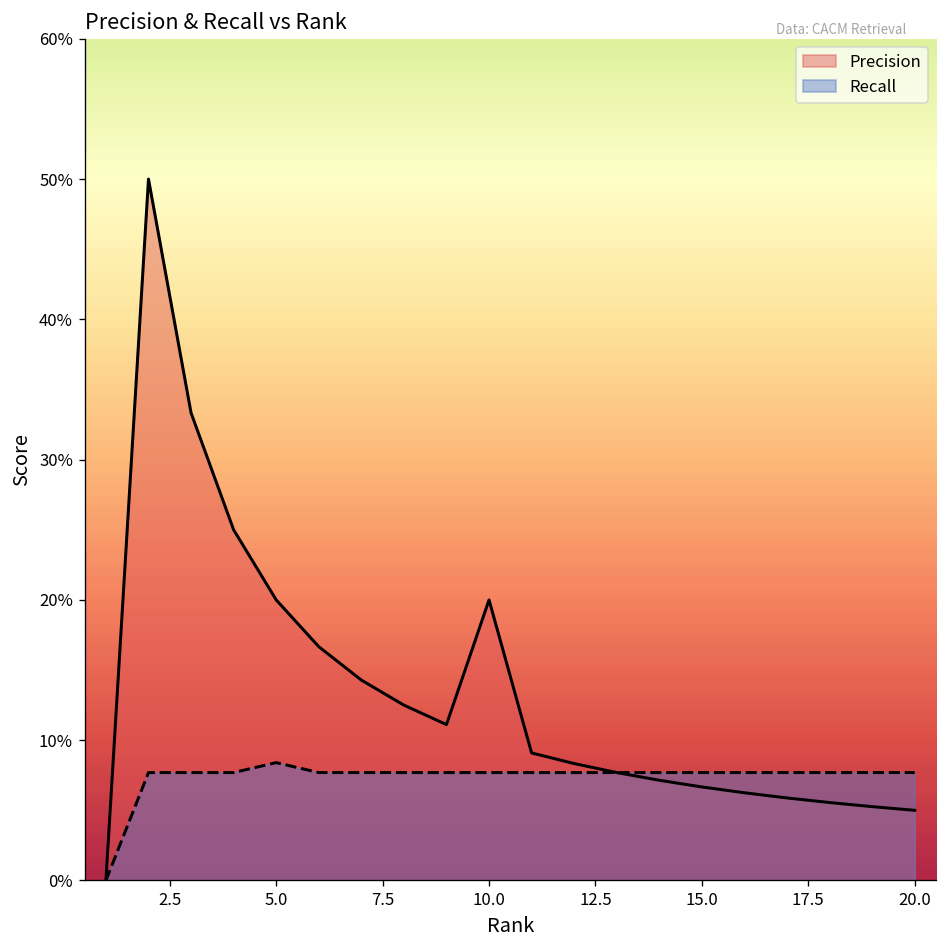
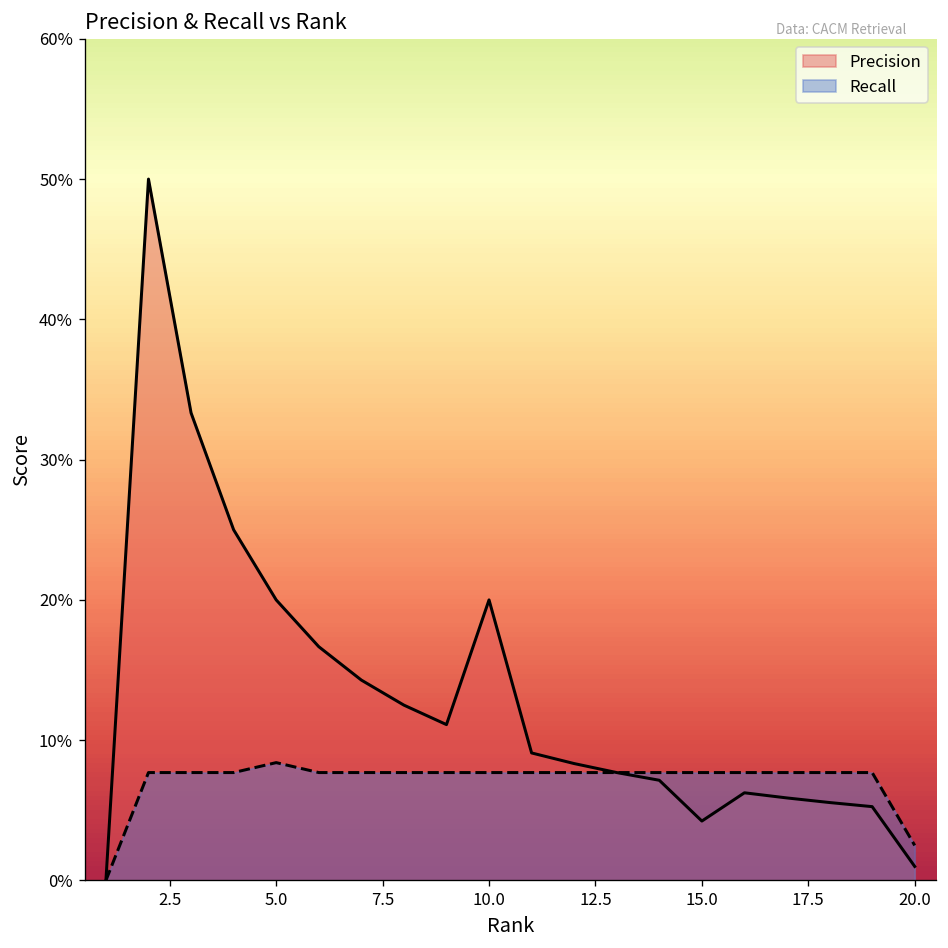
Precision, 15.0: 6.7% -> 4.2%
Precision, 20.0: 5.0% -> 1.0%
Recall, 20.0: 7.7% -> 2.5%
